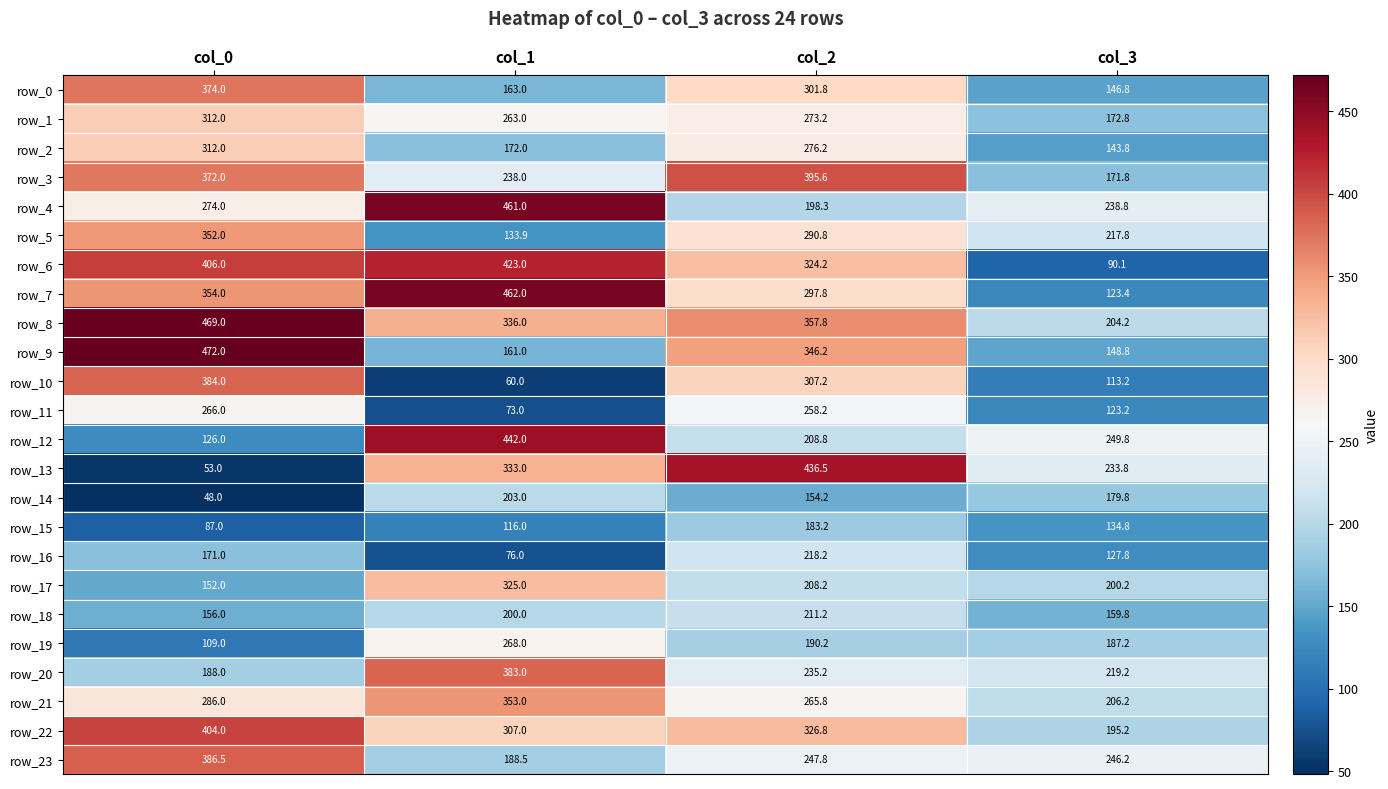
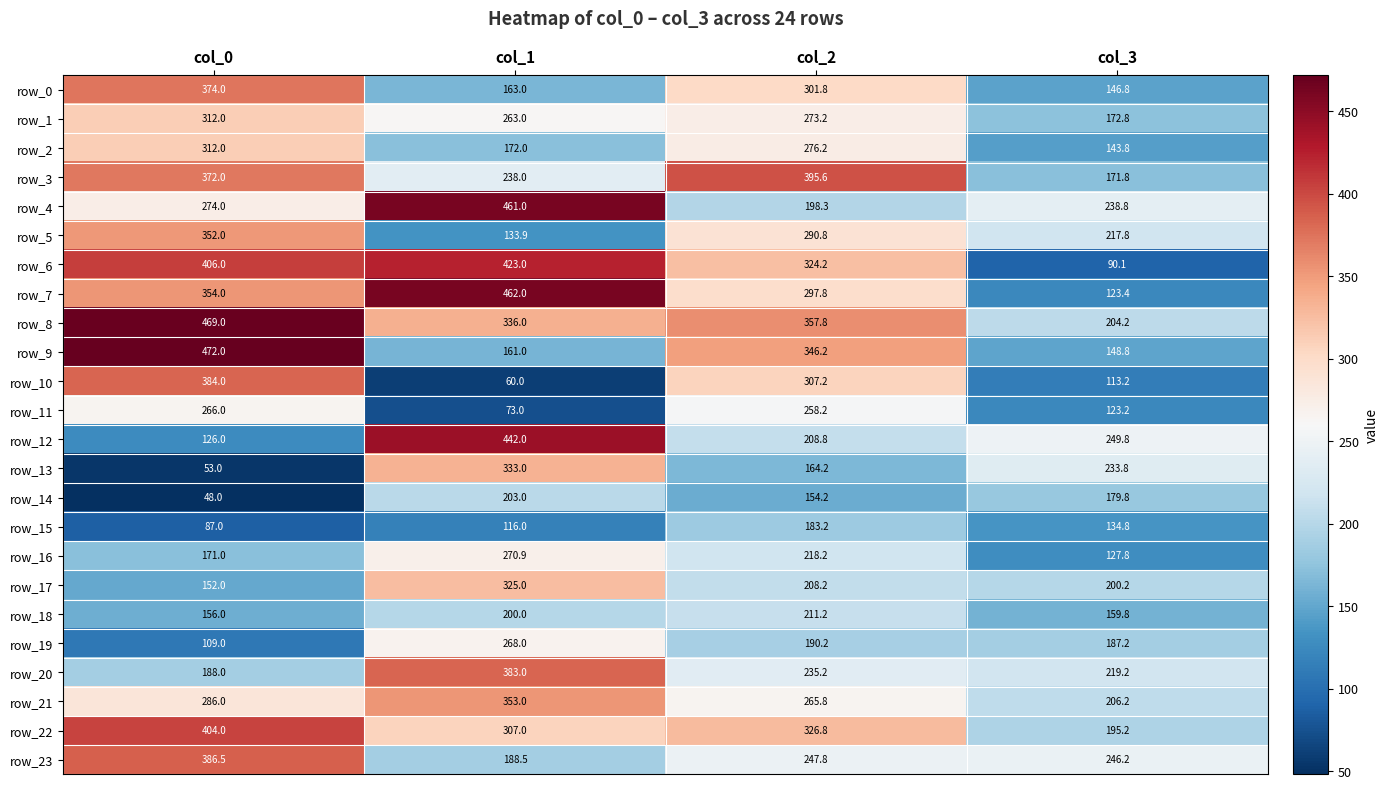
row_13, col_2: 436.5 -> 164.2
row_16, col_1: 76.0 -> 270.9
